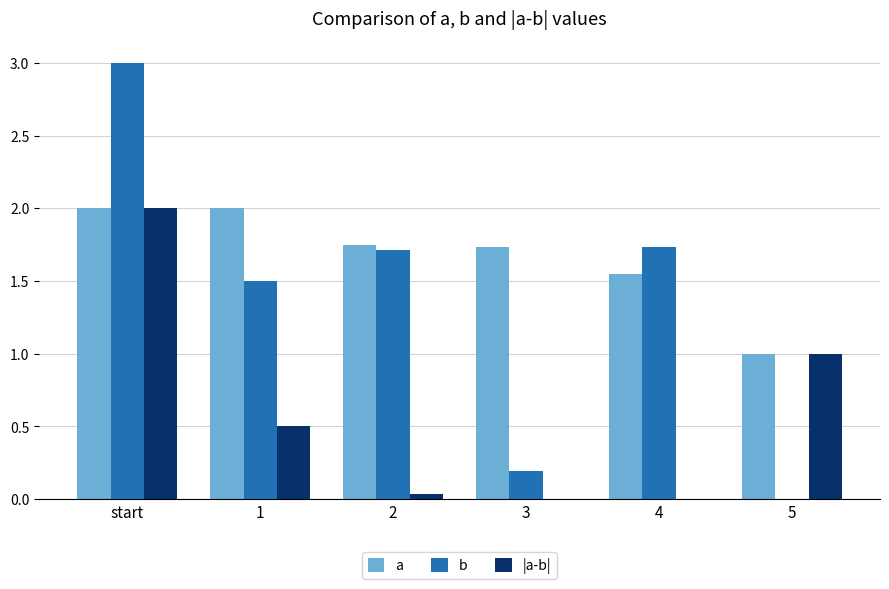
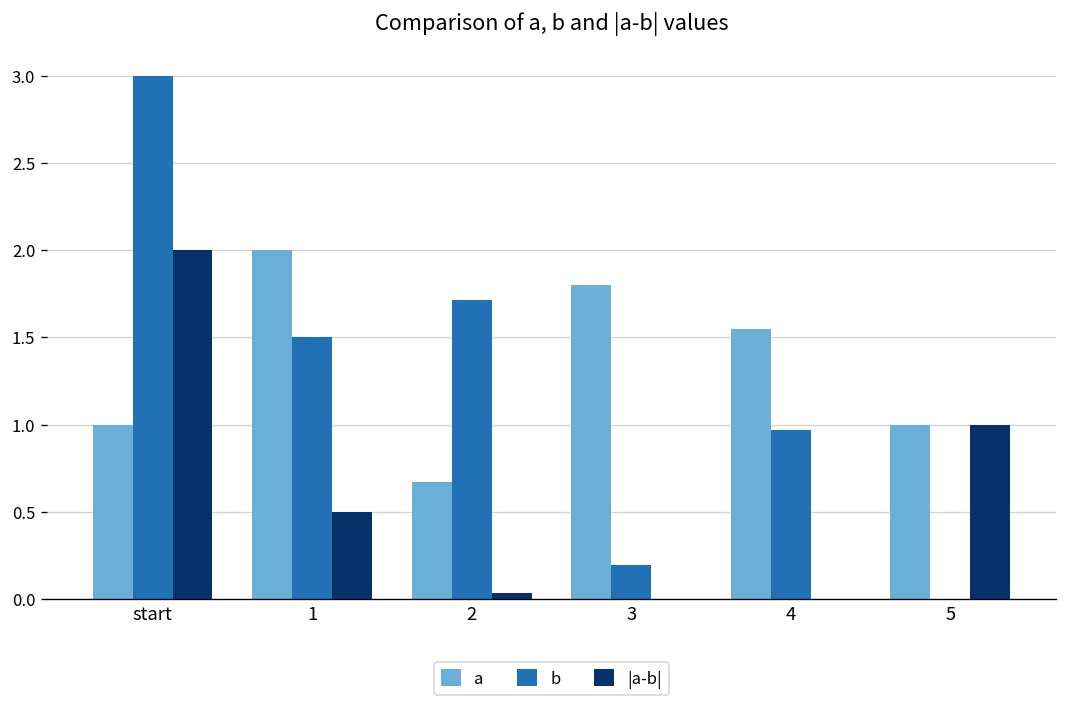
a, start: 2 -> 1
a, 2: 1.75 -> 0.67
a, 3: 1.73 -> 1.80
b, 4: 1.73 -> 0.97
